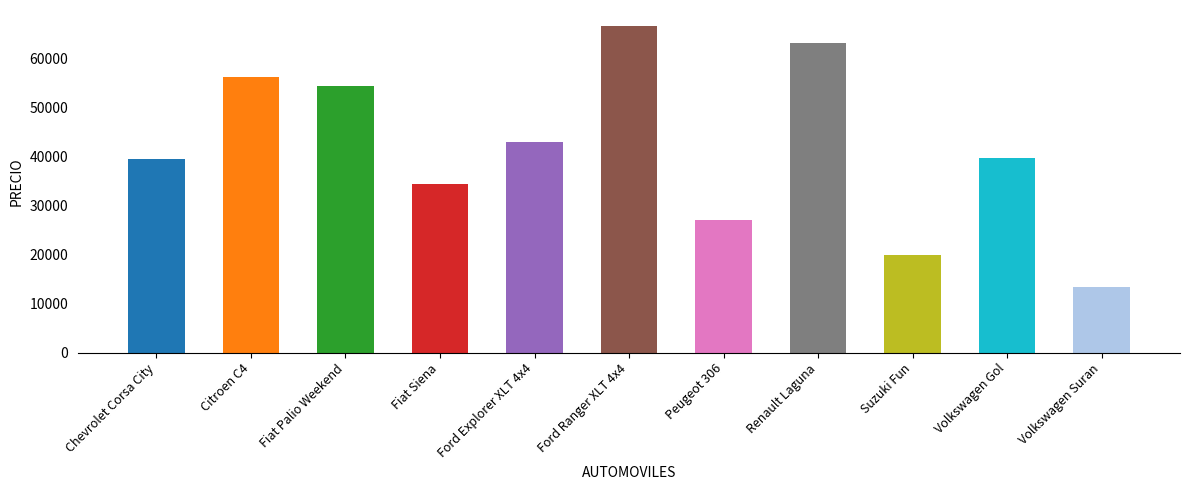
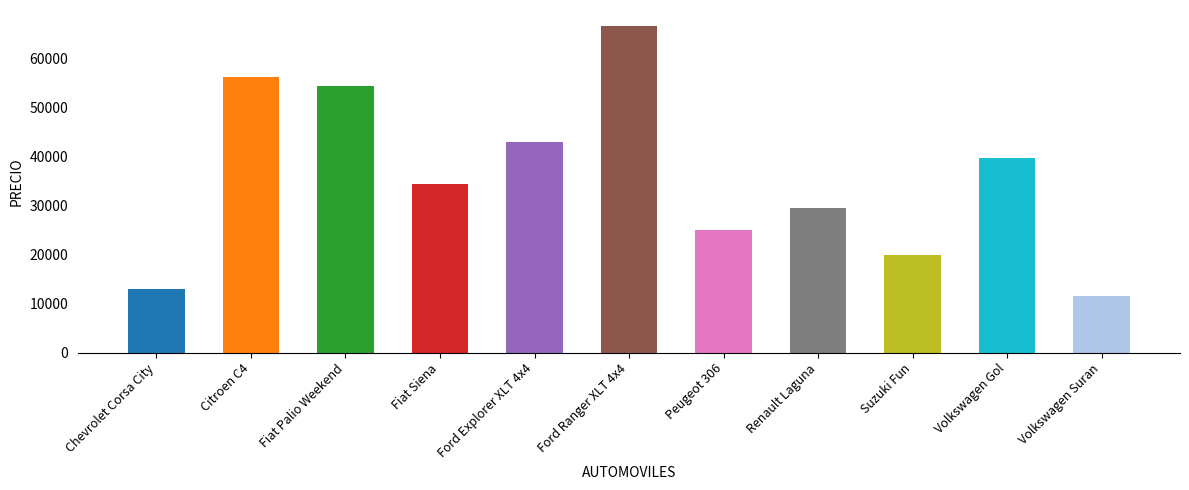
Chevrolet Corsa City: 39000 -> 13000
Peugeot 306: 27000 -> 25000
Renault Laguna: 63000 -> 30000
Volkswagen Suran: 13000 -> 12000
